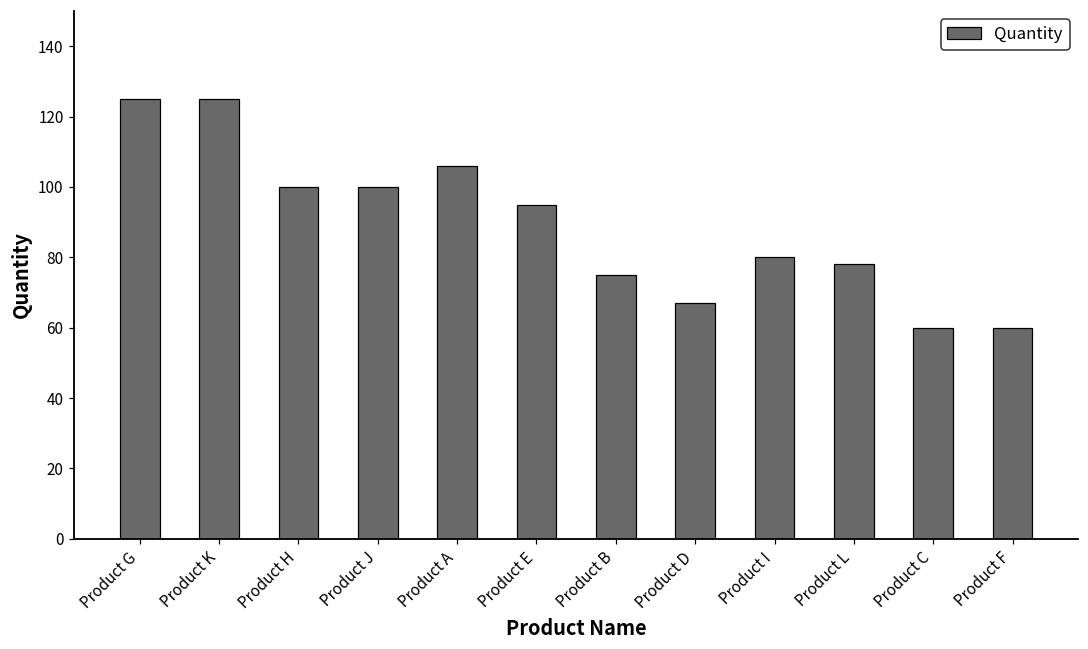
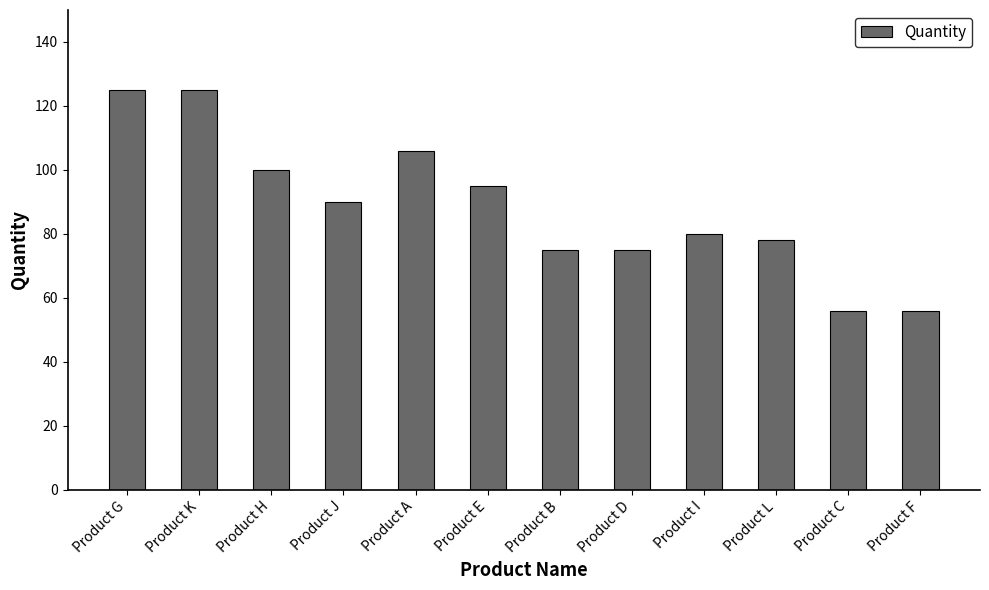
Product J: 100 -> 90
Product D: 67 -> 75
Product C: 60 -> 56
Product F: 60 -> 56
